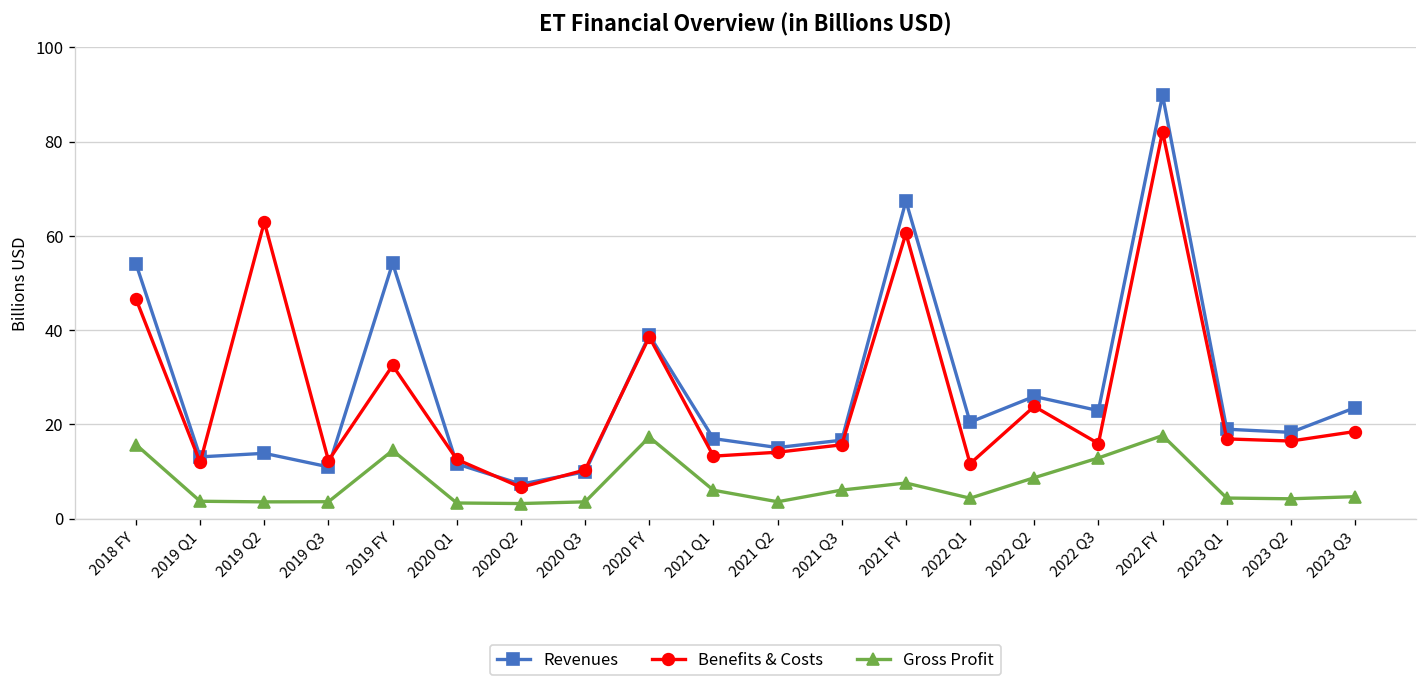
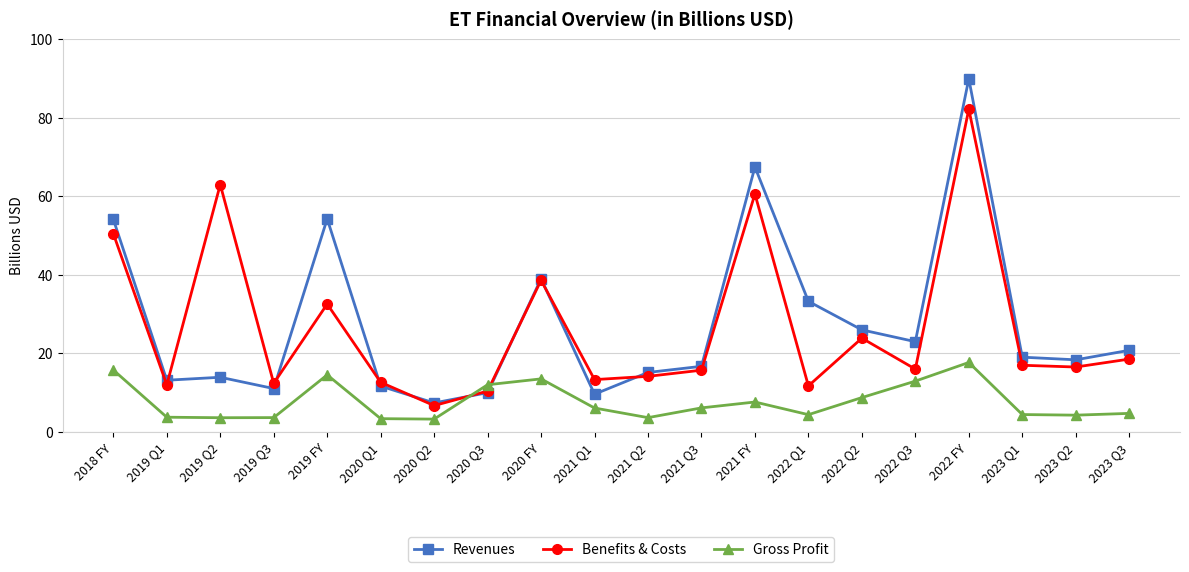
Benefits & Costs, 2018 FY: 47 -> 50
Gross Profit, 2020 Q3: 4 -> 12
Gross Profit, 2020 FY: 17 -> 13
Revenues, 2021 Q1: 17 -> 10
Revenues, 2022 Q1: 20 -> 33
Revenues, 2023 Q3: 24 -> 21
